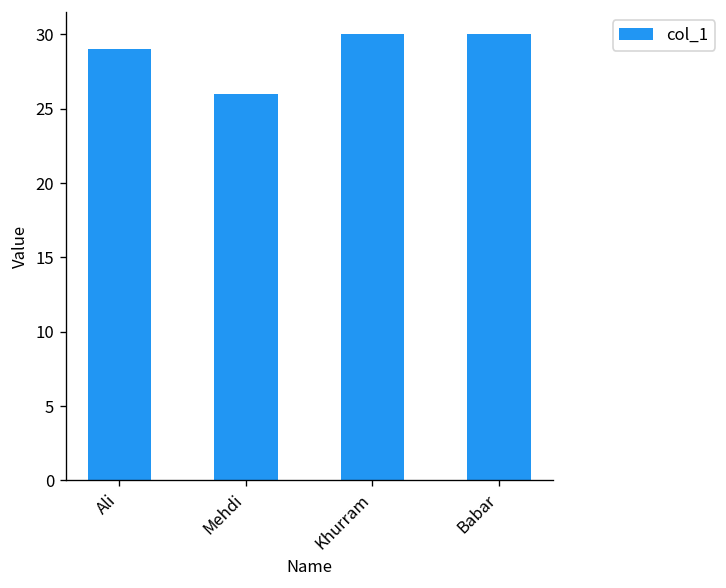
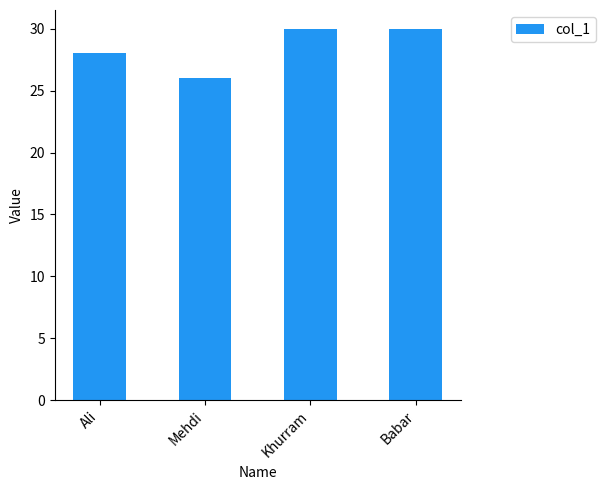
Ali: 29 -> 28
